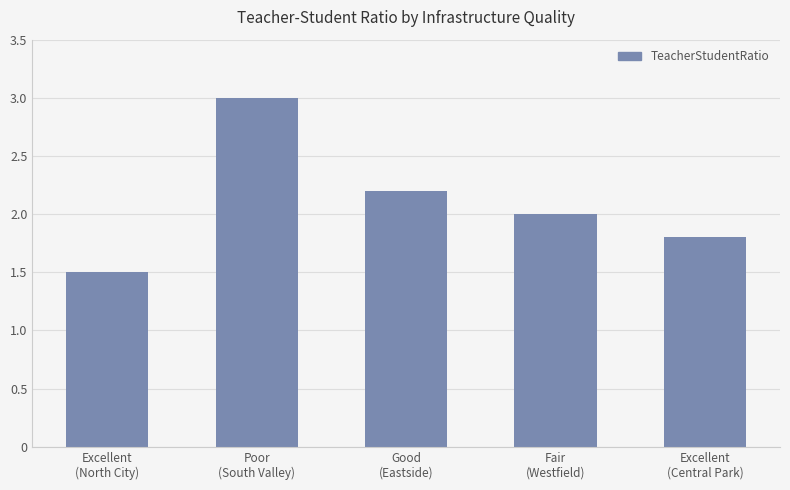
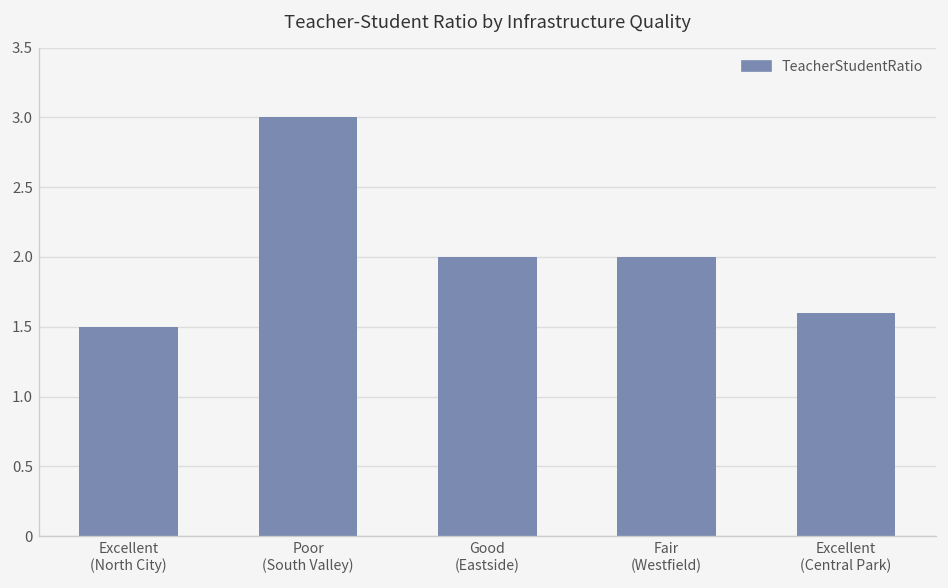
Good (Eastside): 2.2 -> 2.0
Excellent (Central Park): 1.8 -> 1.6
